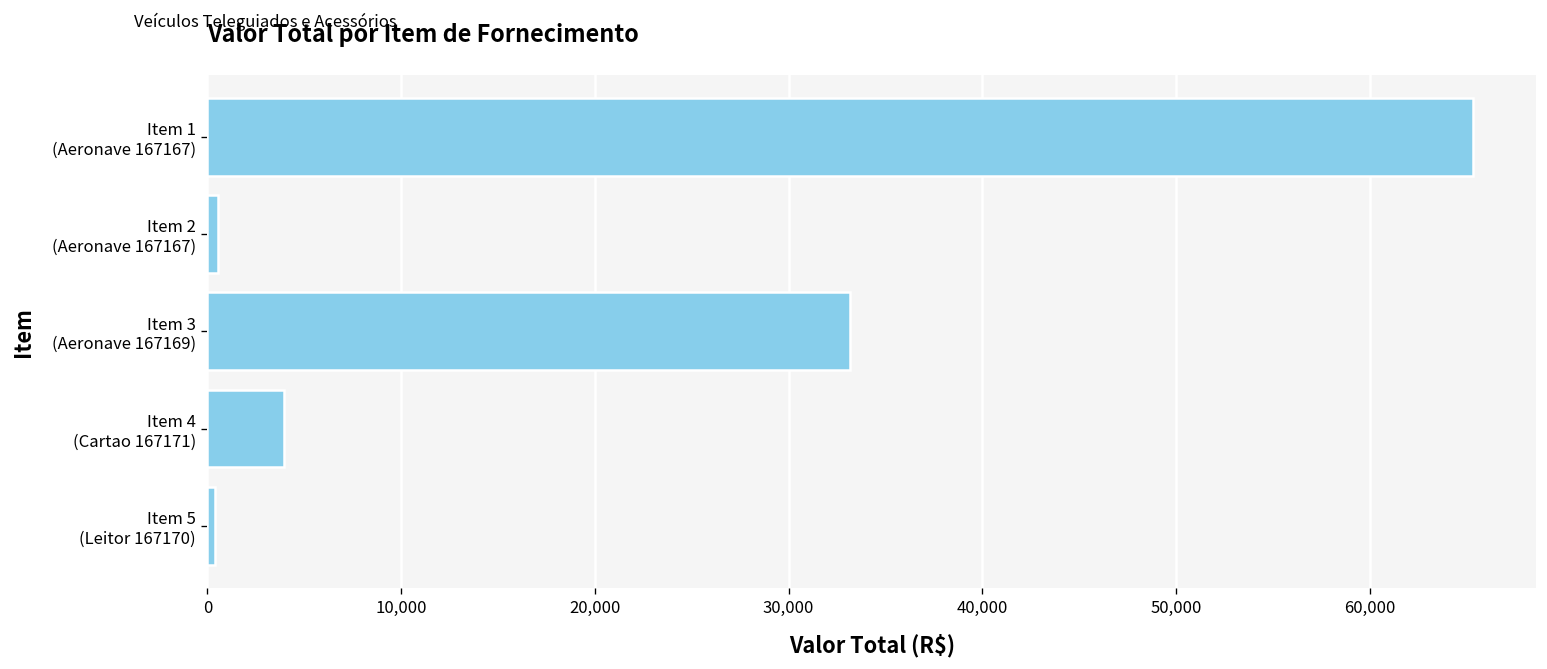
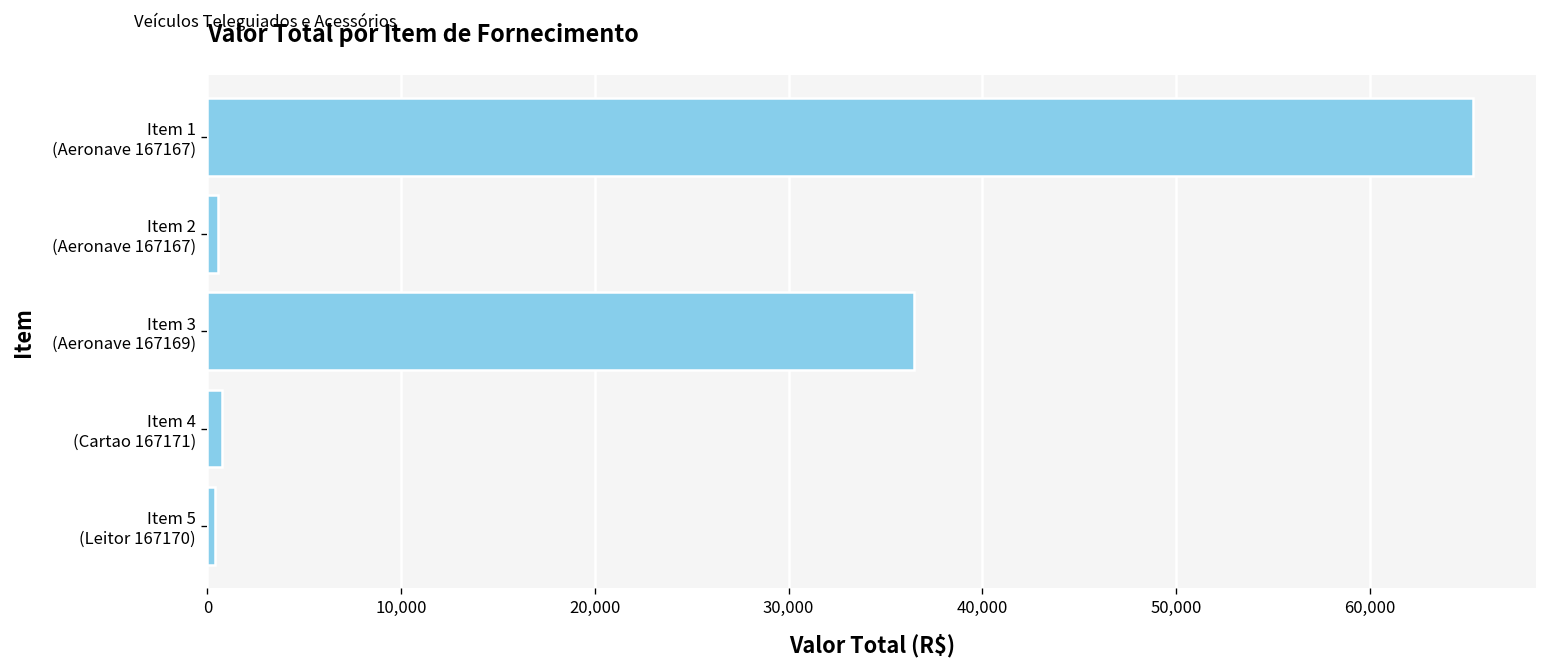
Item 3 (Aeronave 167169): 33,200 -> 36,500
Item 4 (Cartao 167171): 4,000 -> 800
